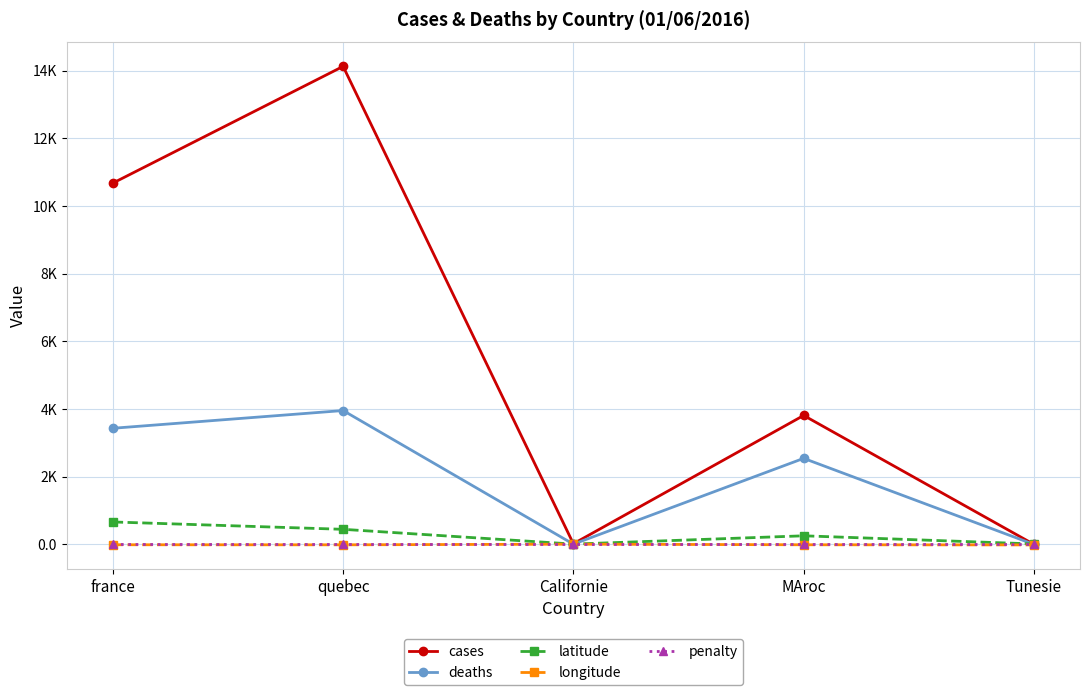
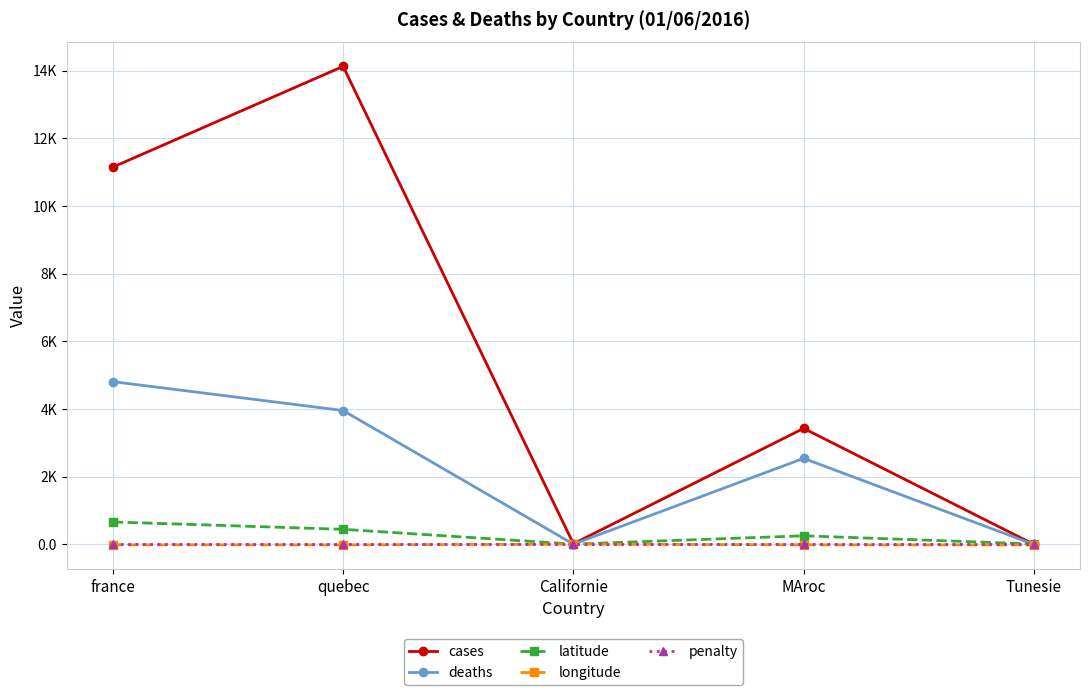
cases, france: 10700 -> 11100
deaths, france: 3400 -> 4800
cases, MAroc: 3800 -> 3400
